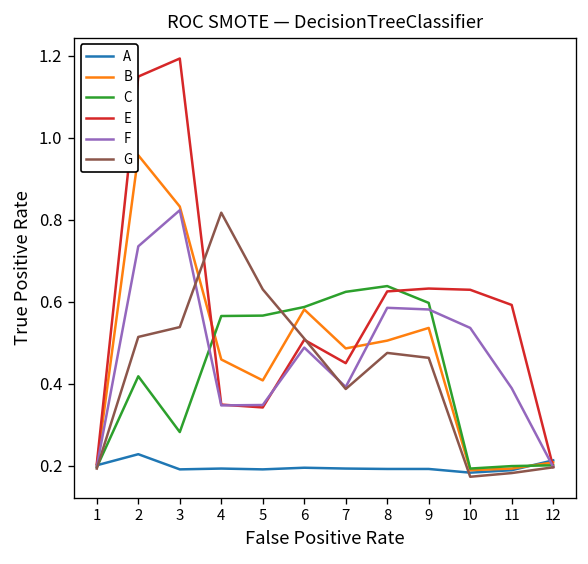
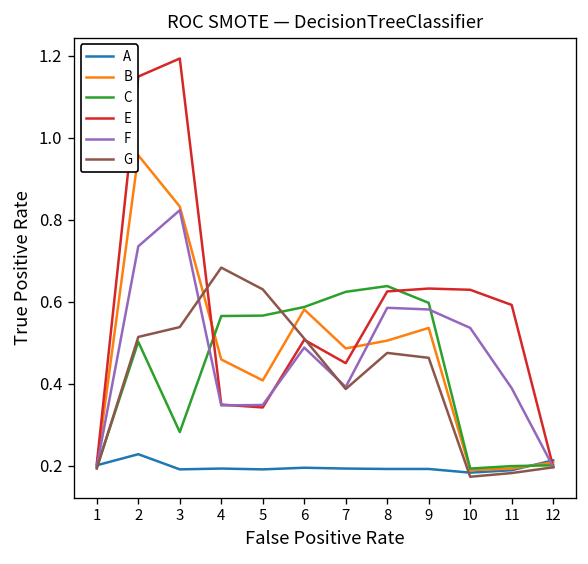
C, 2: 0.42 -> 0.50
G, 4: 0.82 -> 0.68
